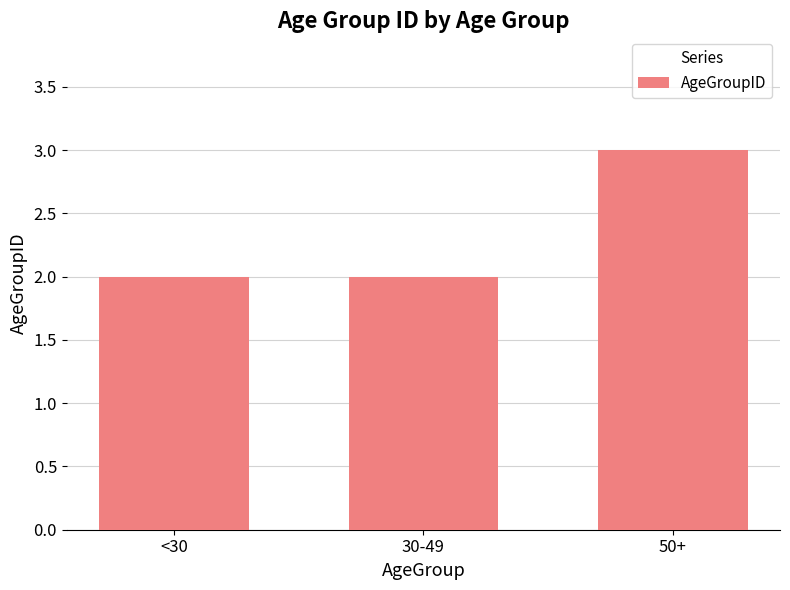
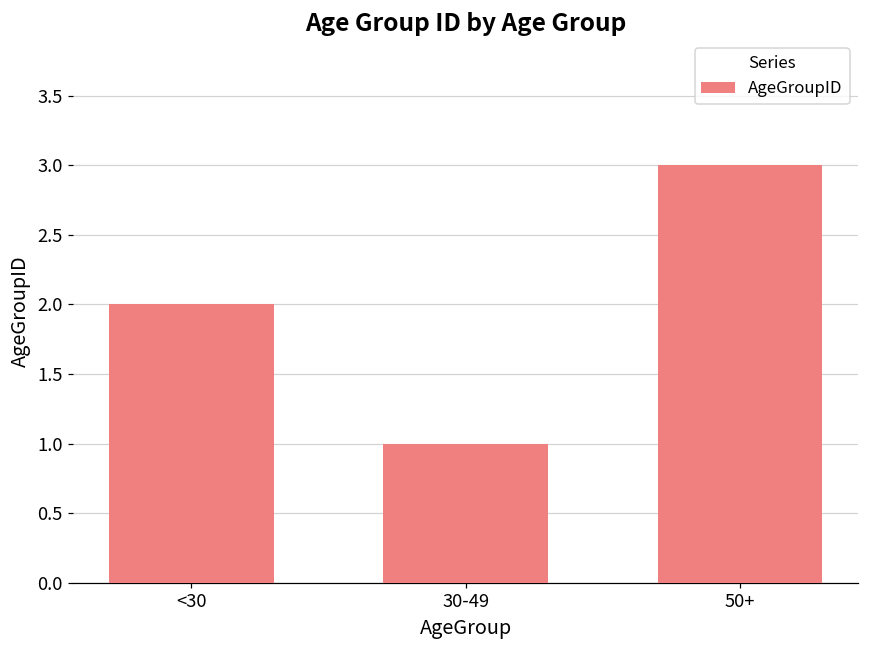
30-49: 2 -> 1
